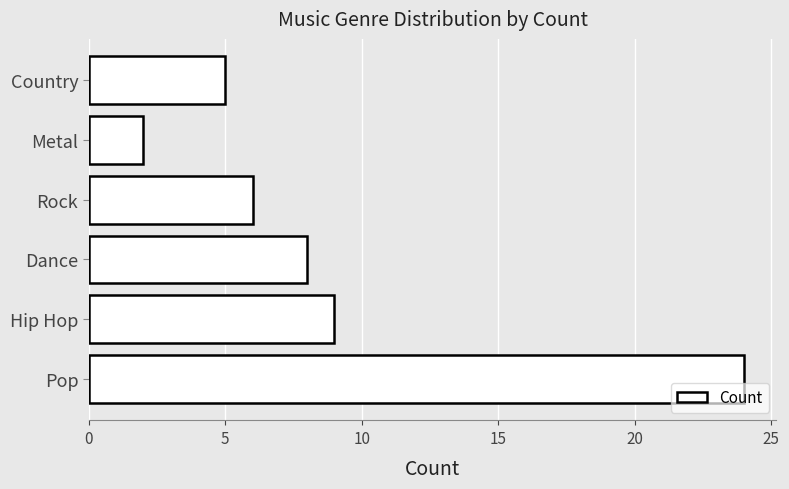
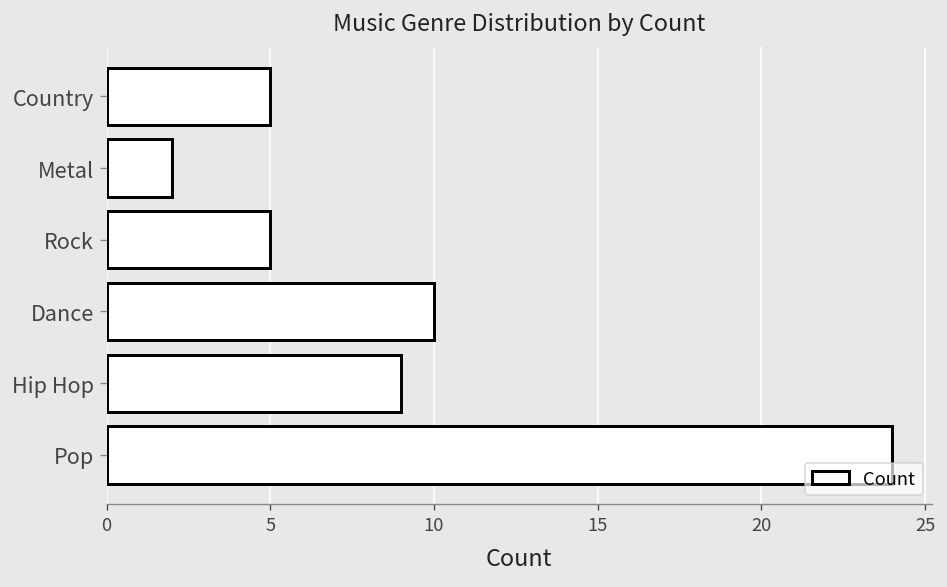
Rock: 6 -> 5
Dance: 8 -> 10
